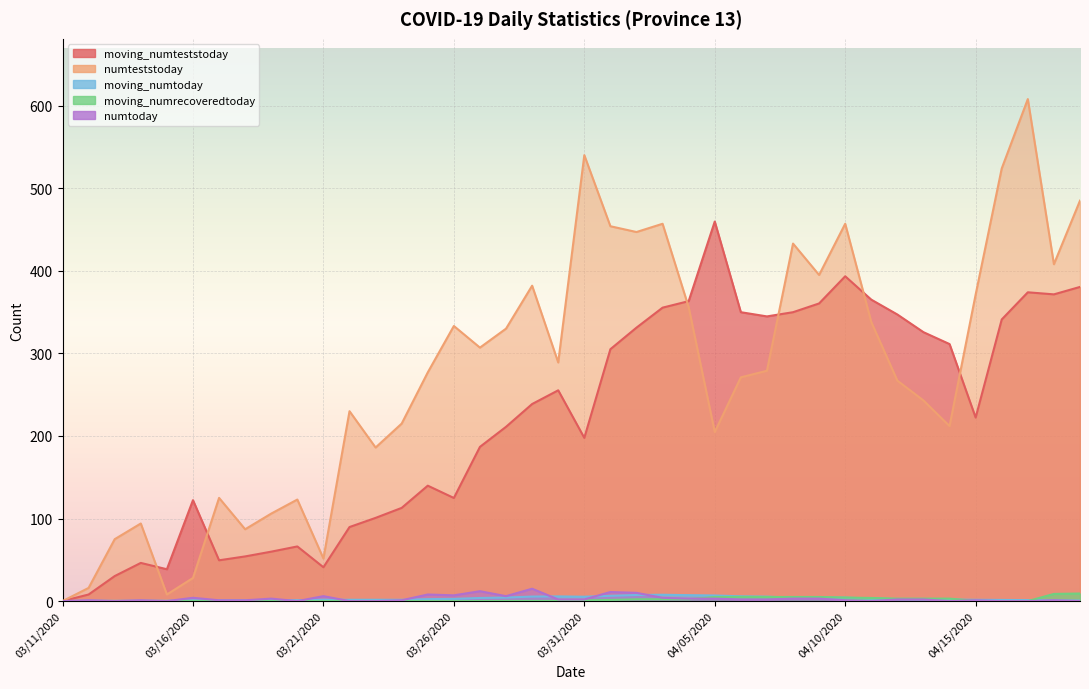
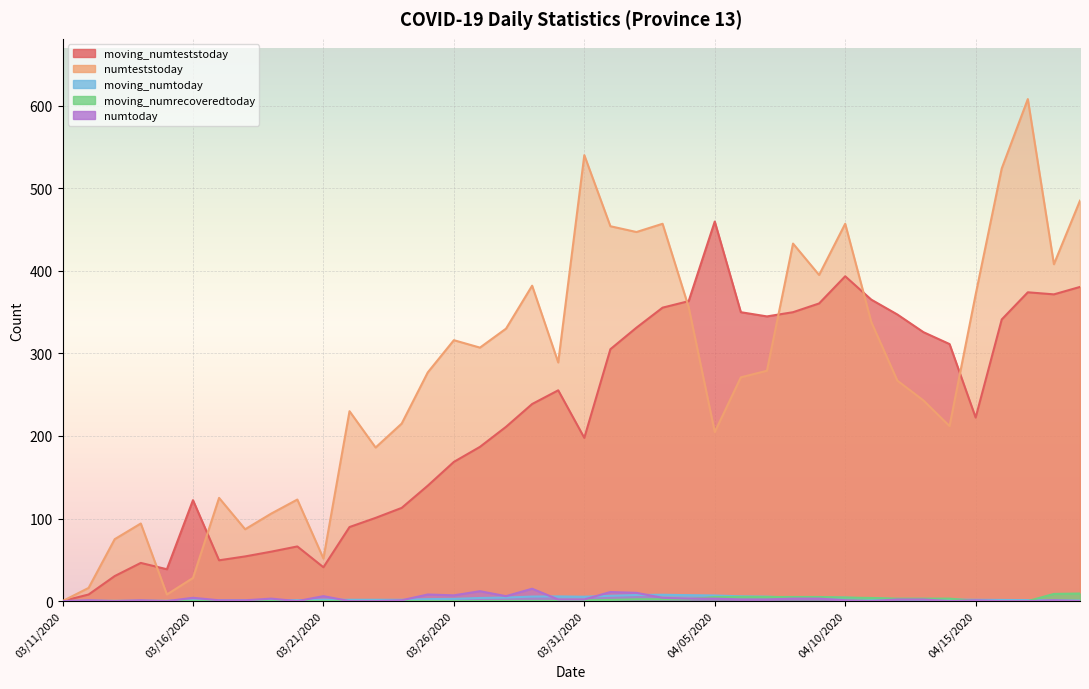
moving_numteststoday, 03/26/2020: 120 -> 170
numteststoday, 03/26/2020: 330 -> 320
